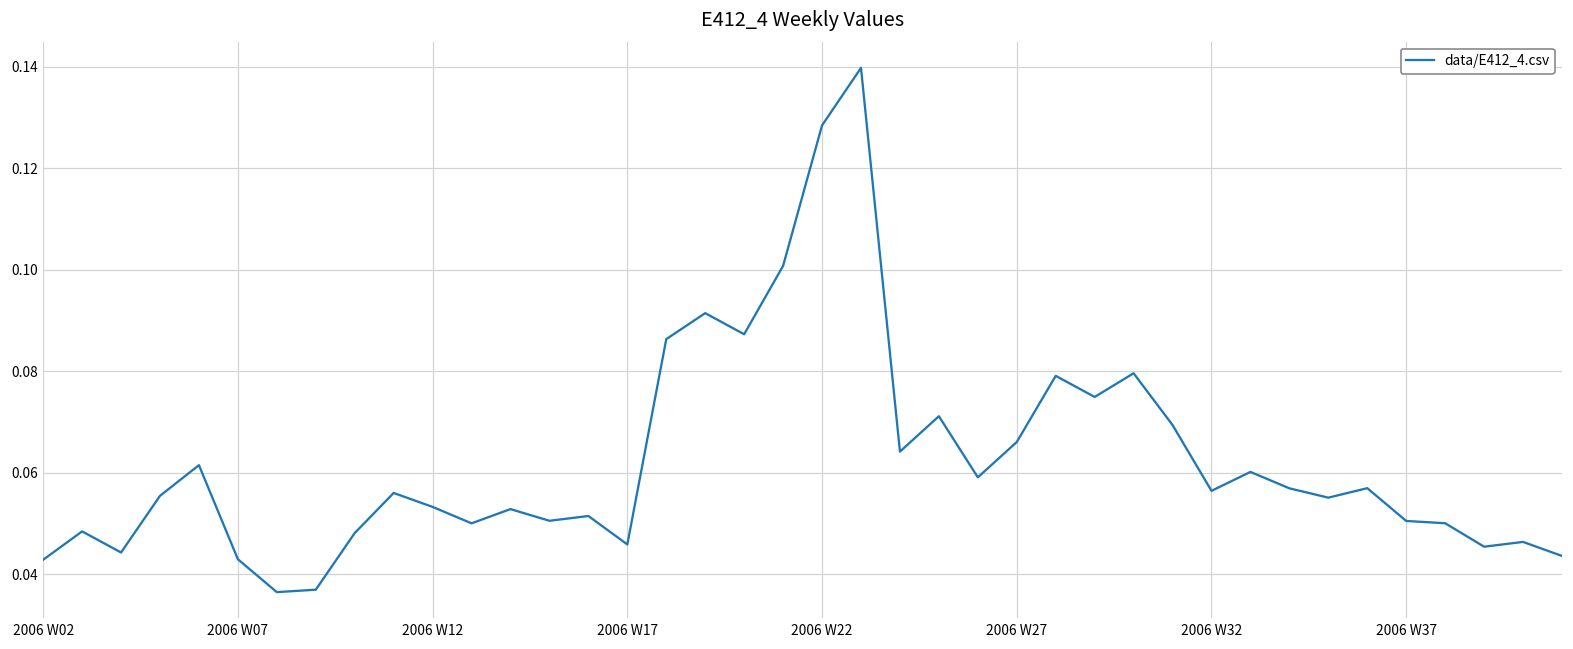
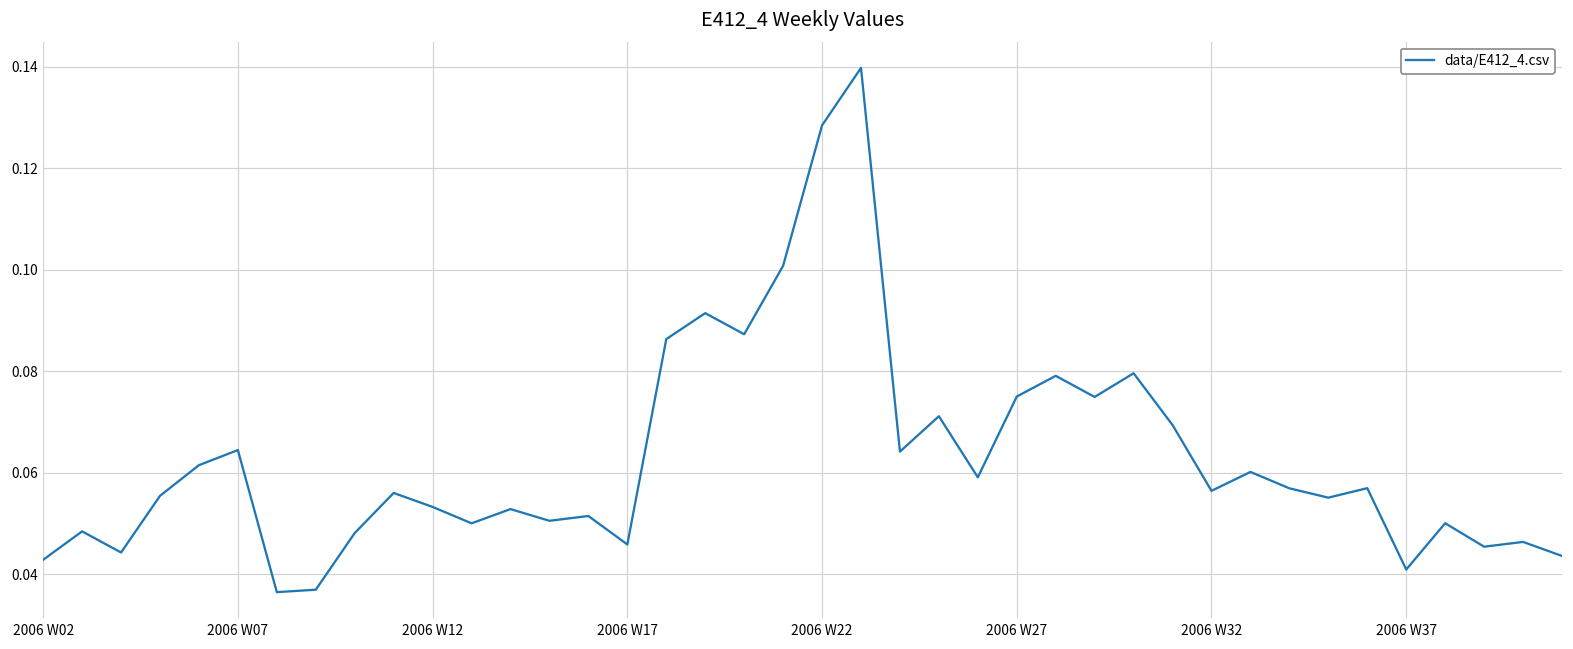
2006 W07: 0.043 -> 0.064
2006 W27: 0.066 -> 0.075
2006 W37: 0.050 -> 0.041
